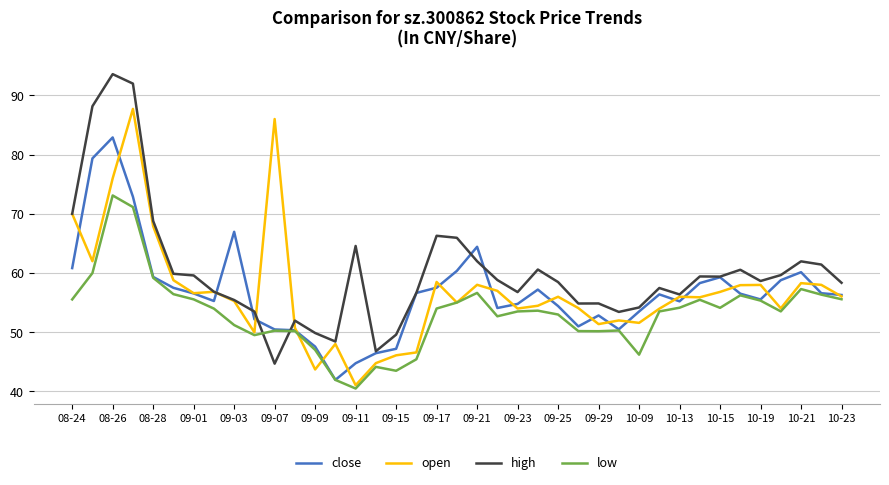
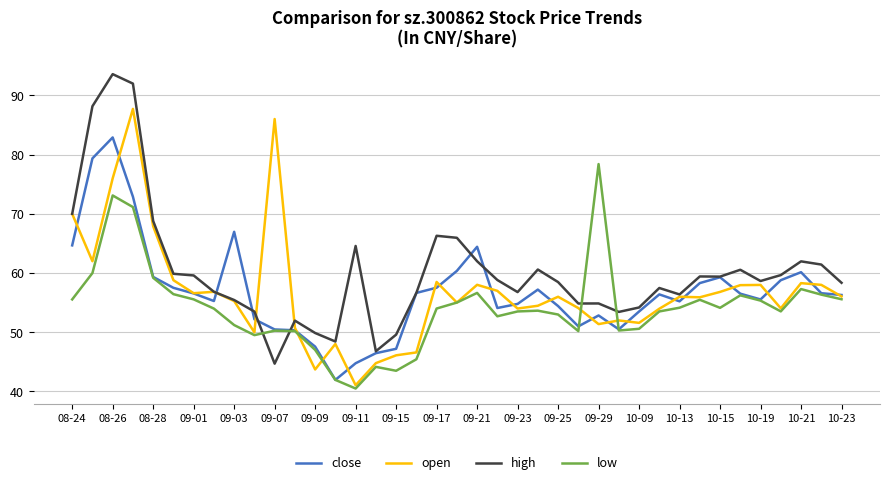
close, 08-24: 61 -> 65
low, 09-29: 50 -> 78
low, 10-09: 46 -> 51
